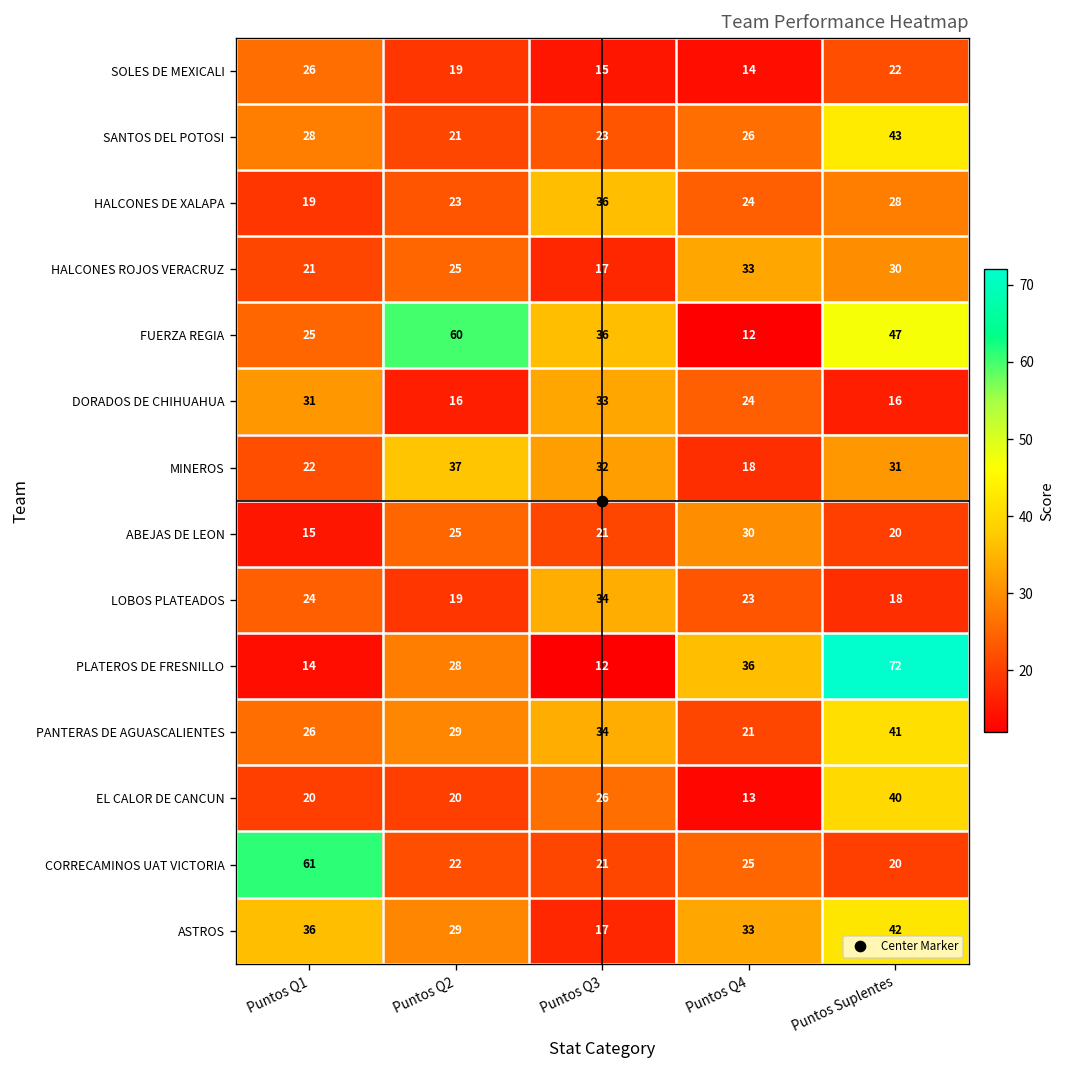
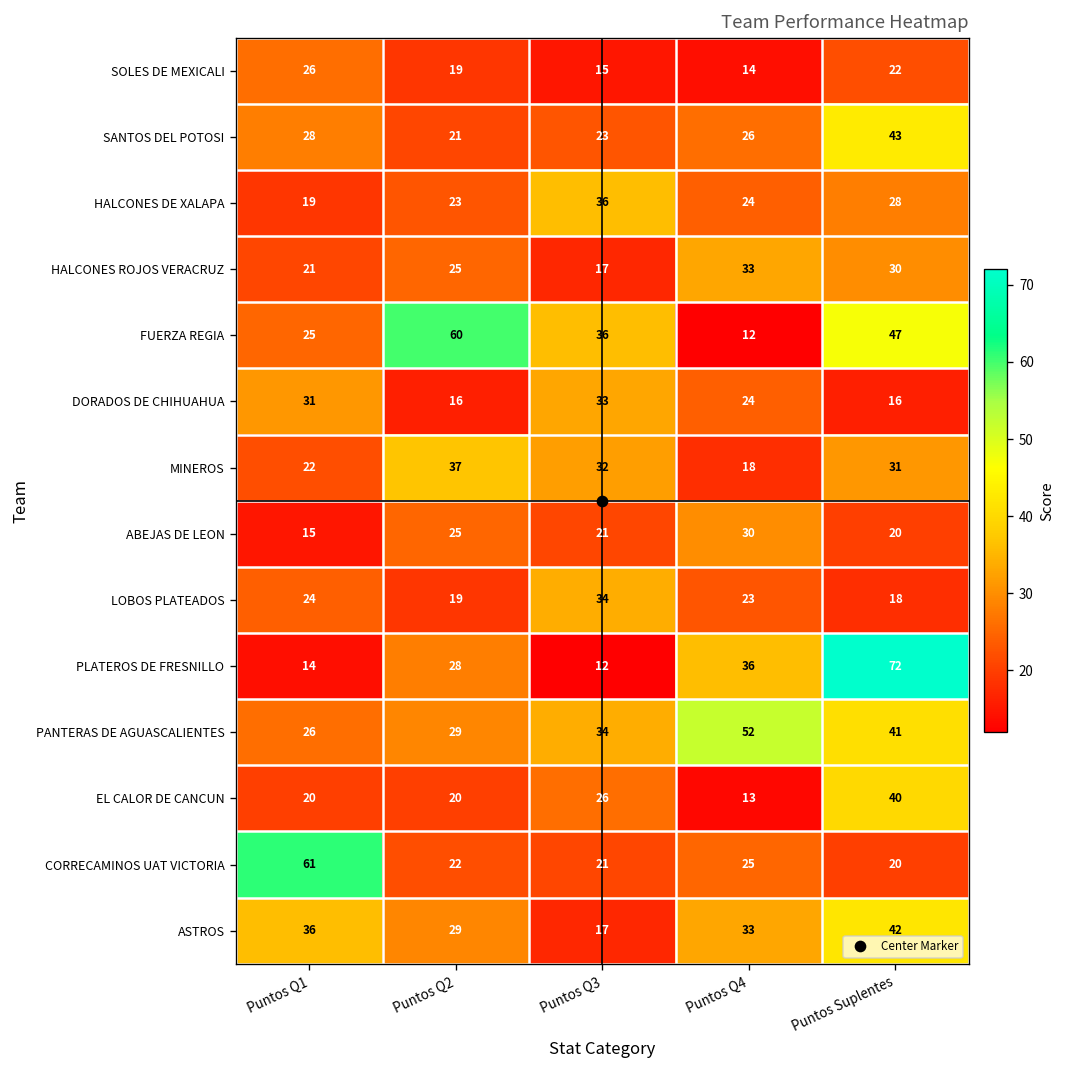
PANTERAS DE AGUASCALIENTES, Puntos Q4: 21 -> 52
